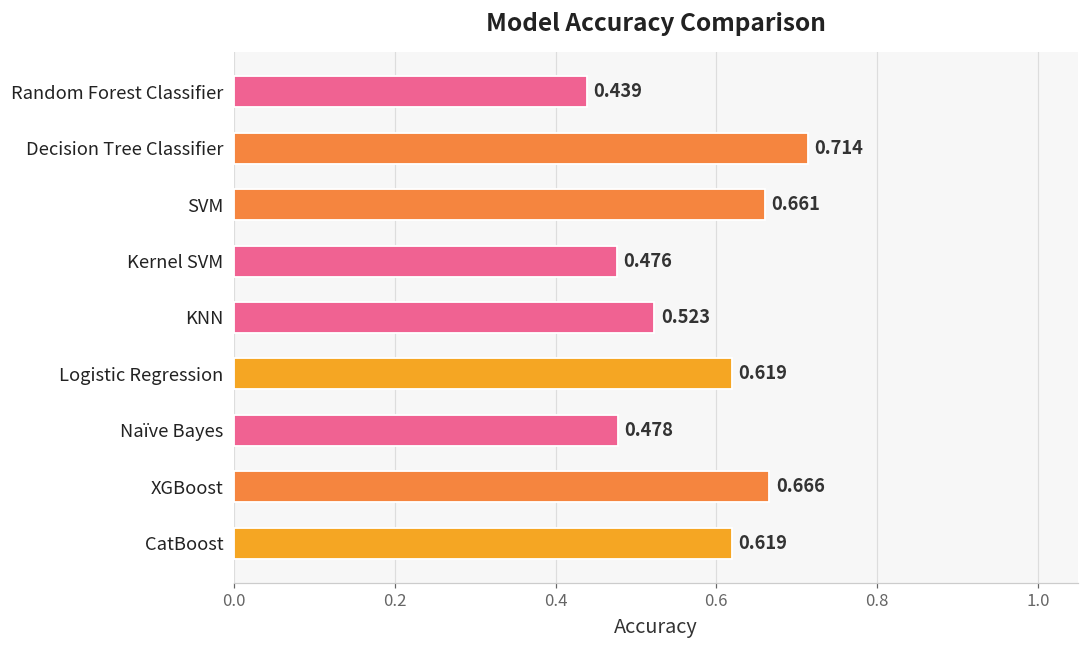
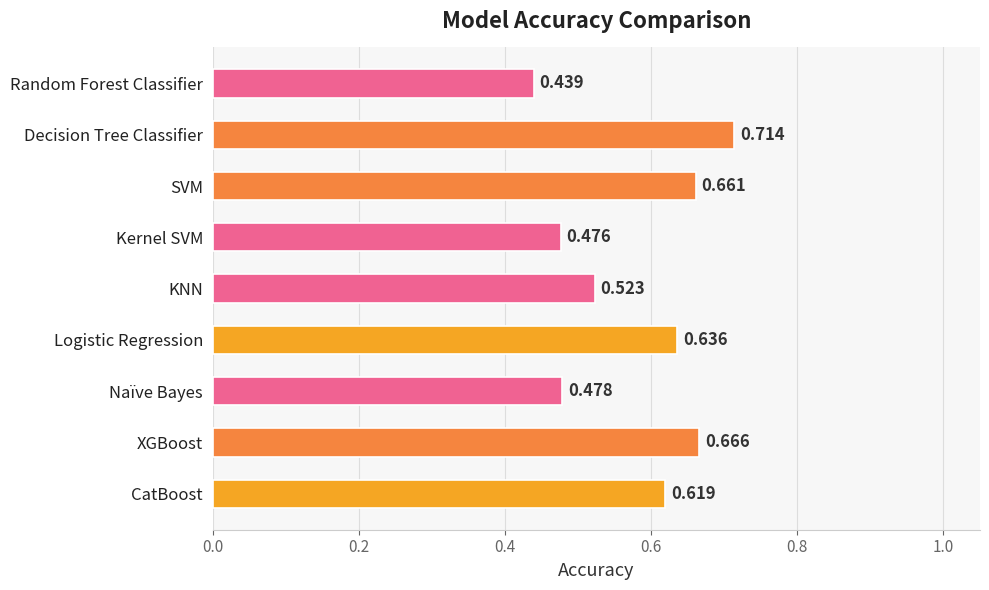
Logistic Regression: 0.619 -> 0.636
